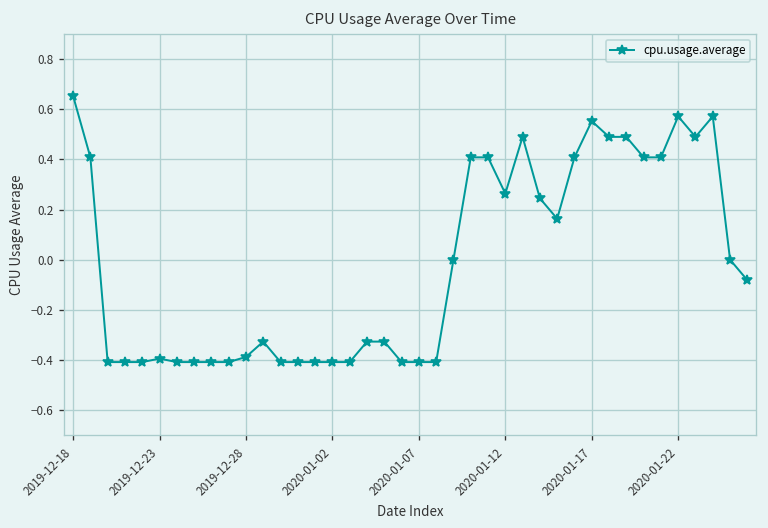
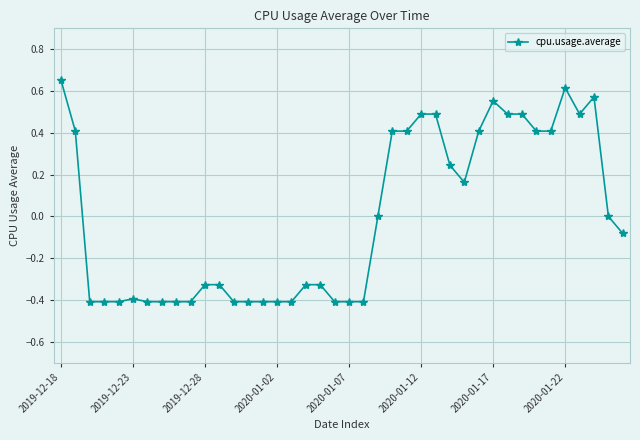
2019-12-28: -0.39 -> -0.33
2020-01-12: 0.26 -> 0.49
2020-01-22: 0.57 -> 0.62
